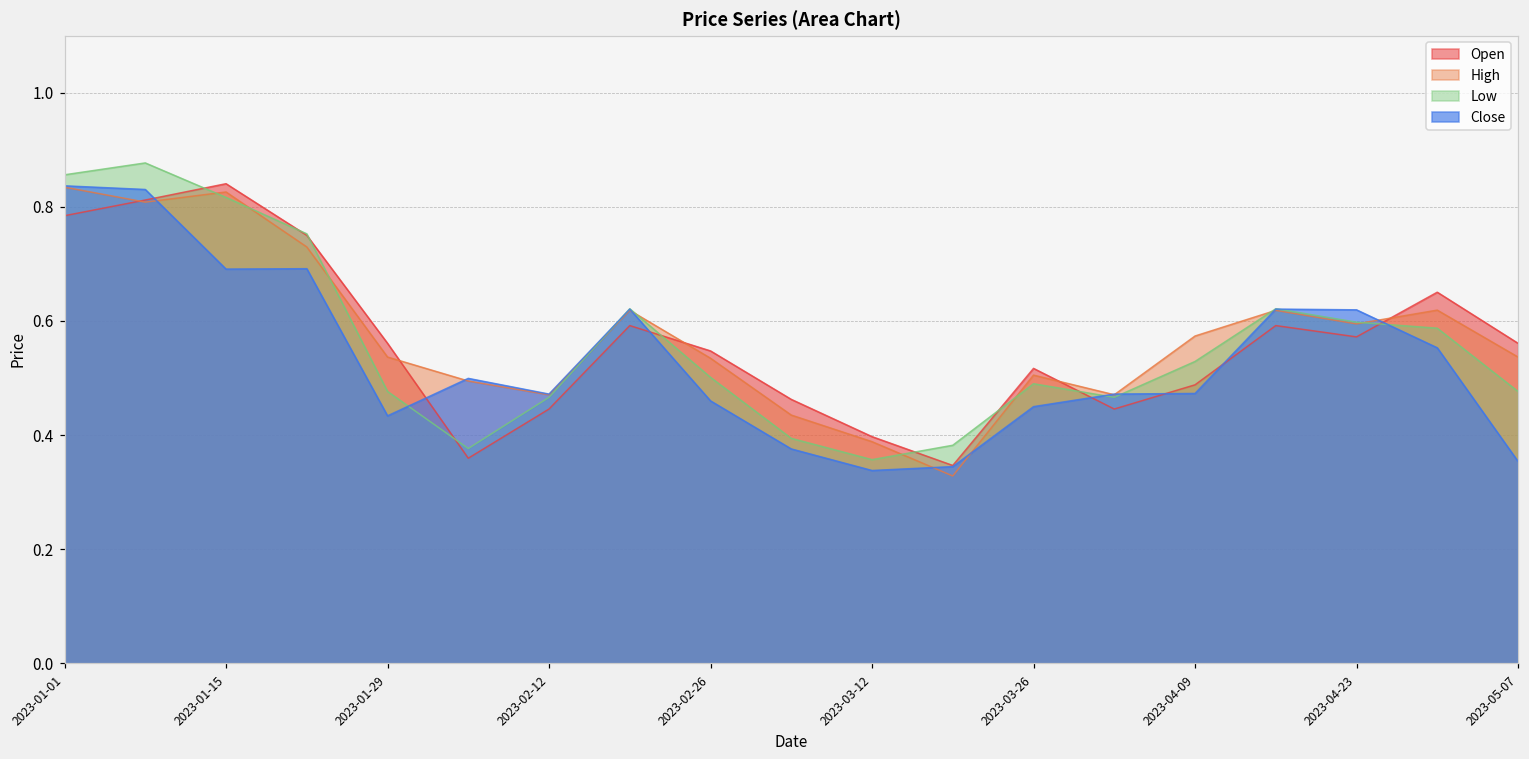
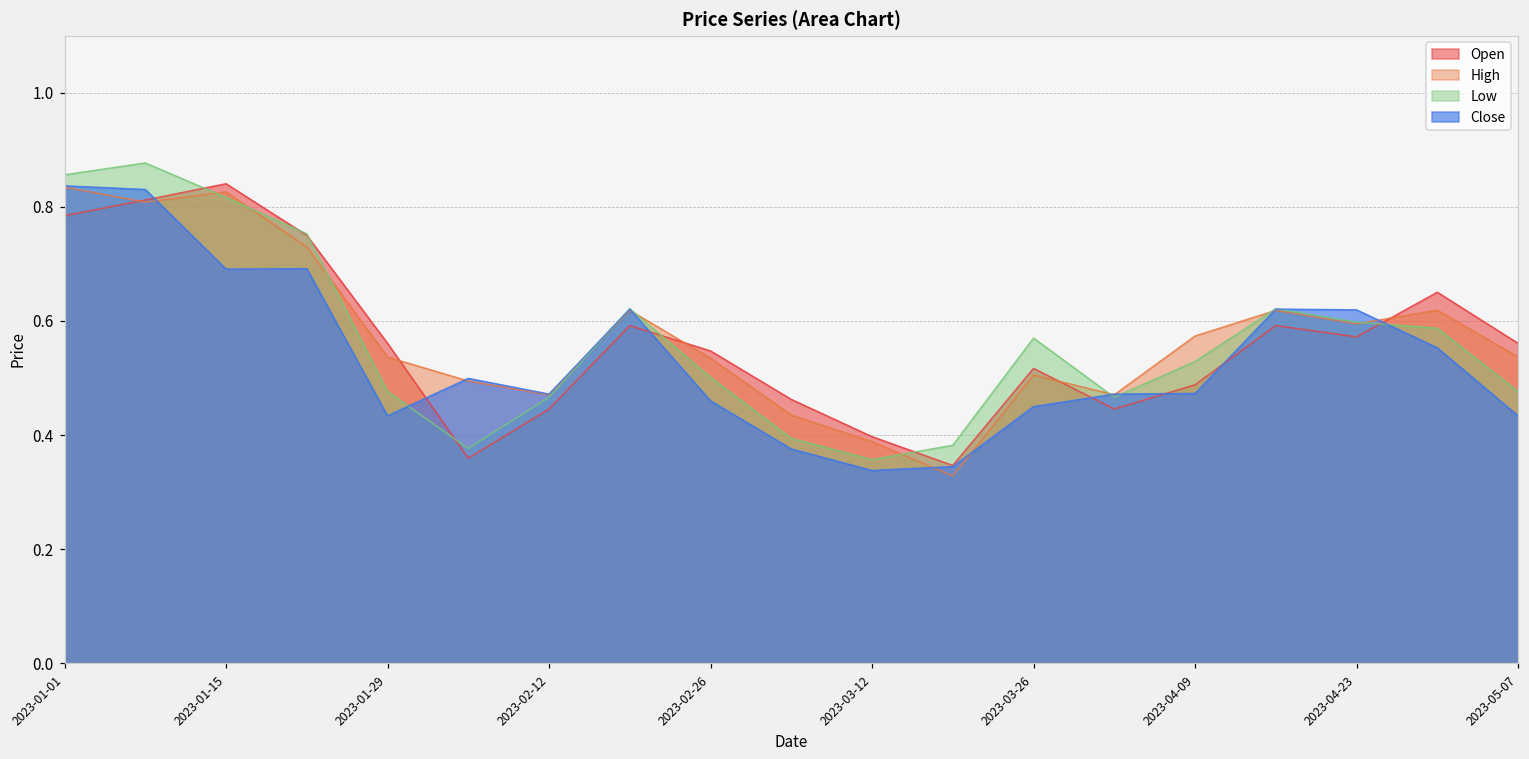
Low, 2023-03-26: 0.49 -> 0.57
Close, 2023-05-07: 0.35 -> 0.43
